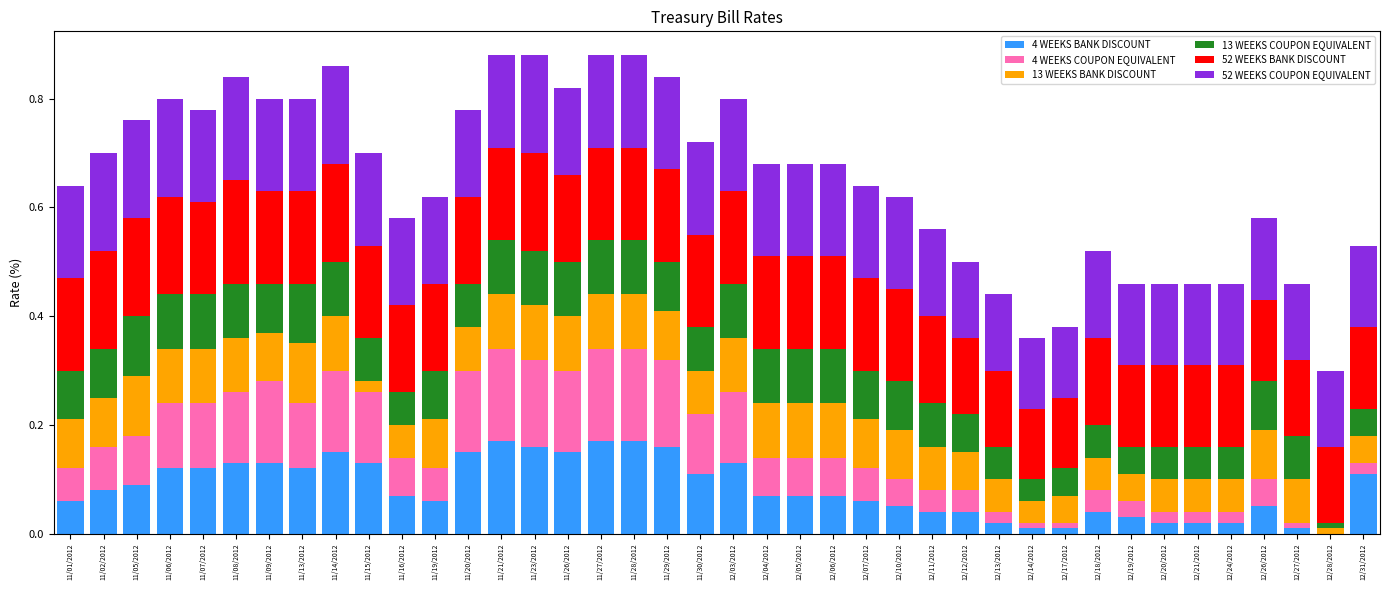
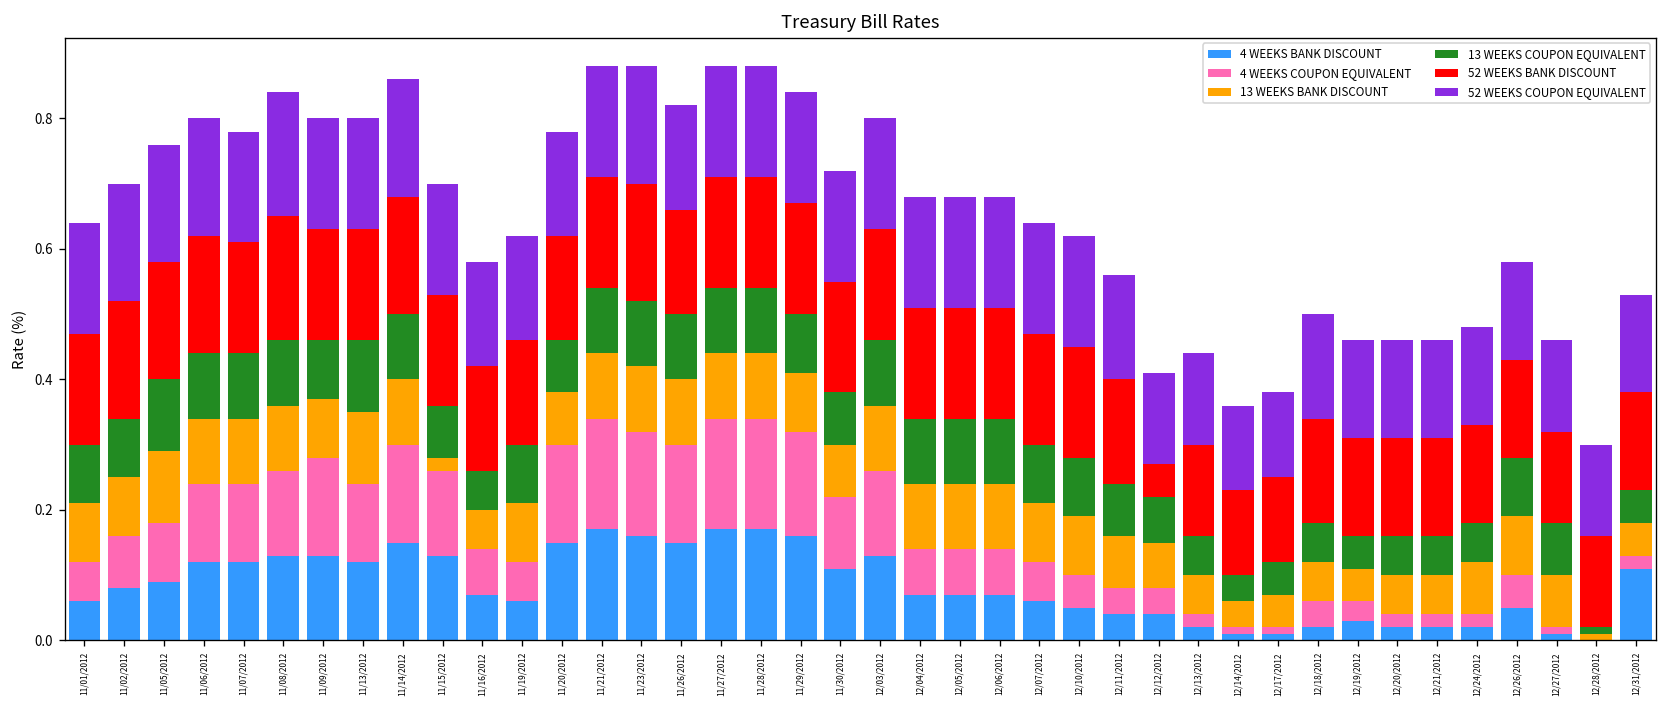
52 WEEKS BANK DISCOUNT, 12/12/2012: 0.14 -> 0.05
4 WEEKS BANK DISCOUNT, 12/18/2012: 0.04 -> 0.02
13 WEEKS BANK DISCOUNT, 12/24/2012: 0.06 -> 0.08
